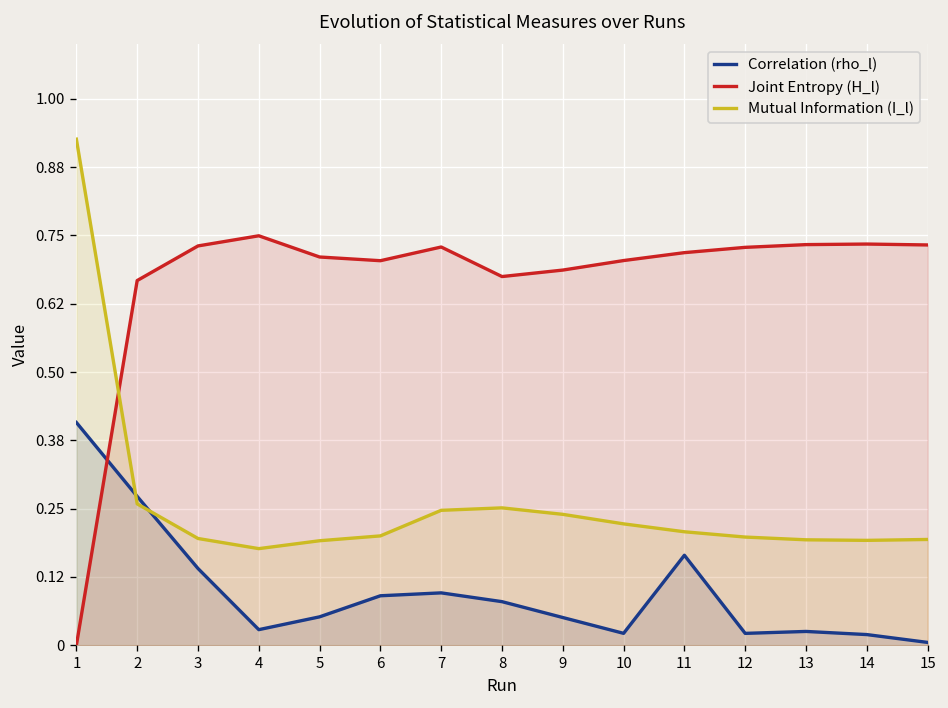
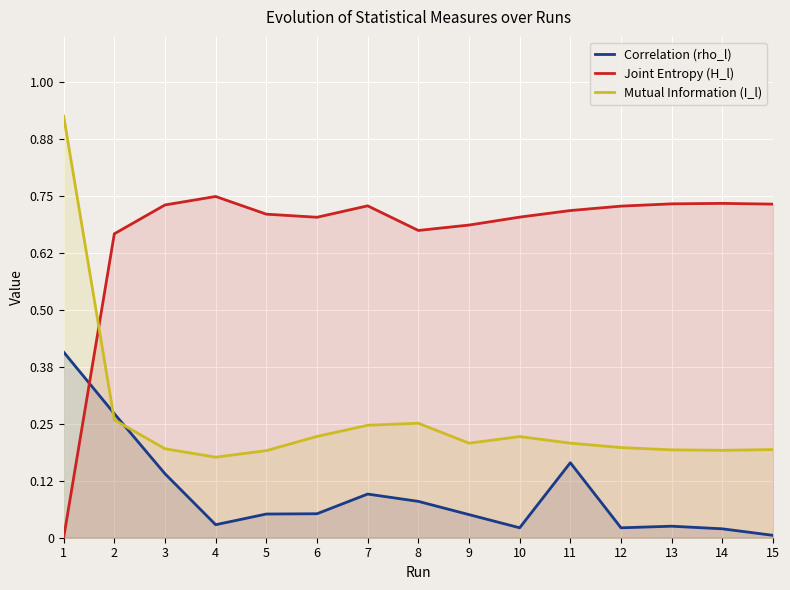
Correlation (rho_l), 6: 0.09 -> 0.05
Mutual Information (I_l), 6: 0.20 -> 0.22
Mutual Information (I_l), 9: 0.24 -> 0.21
